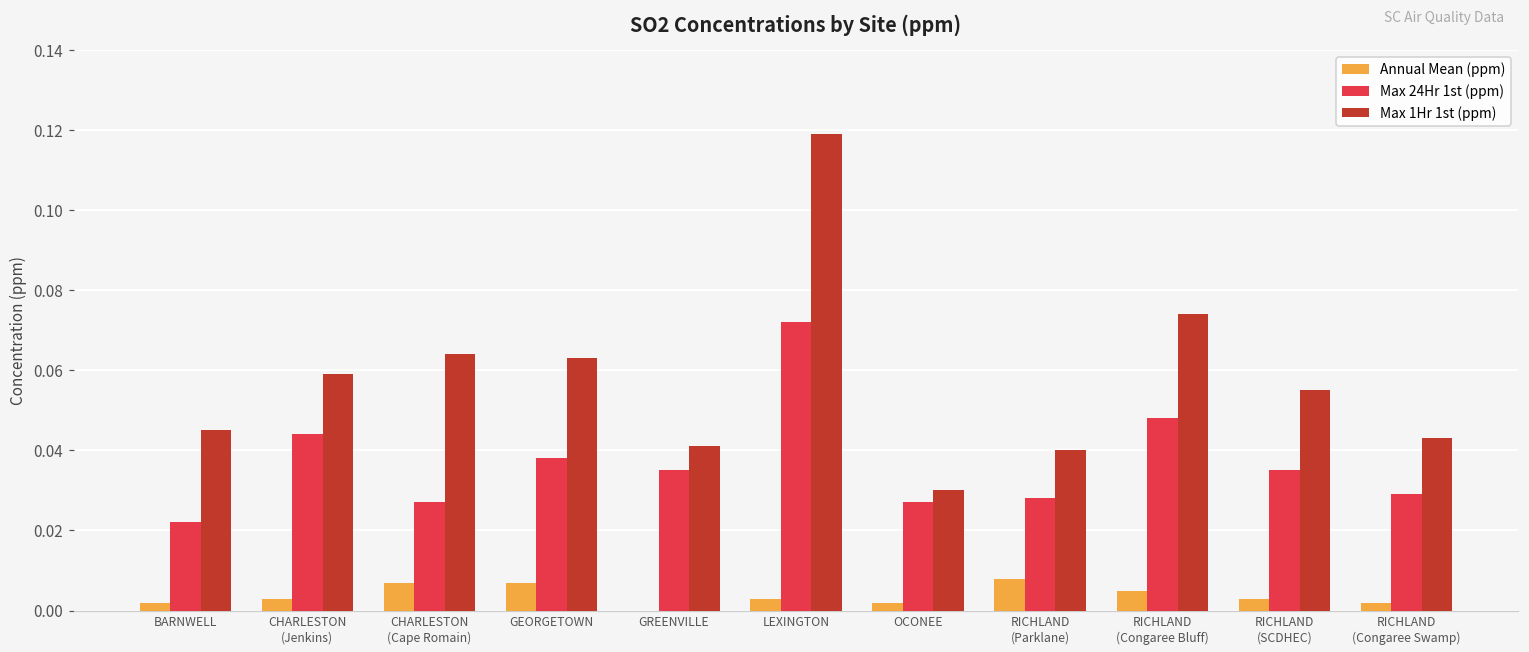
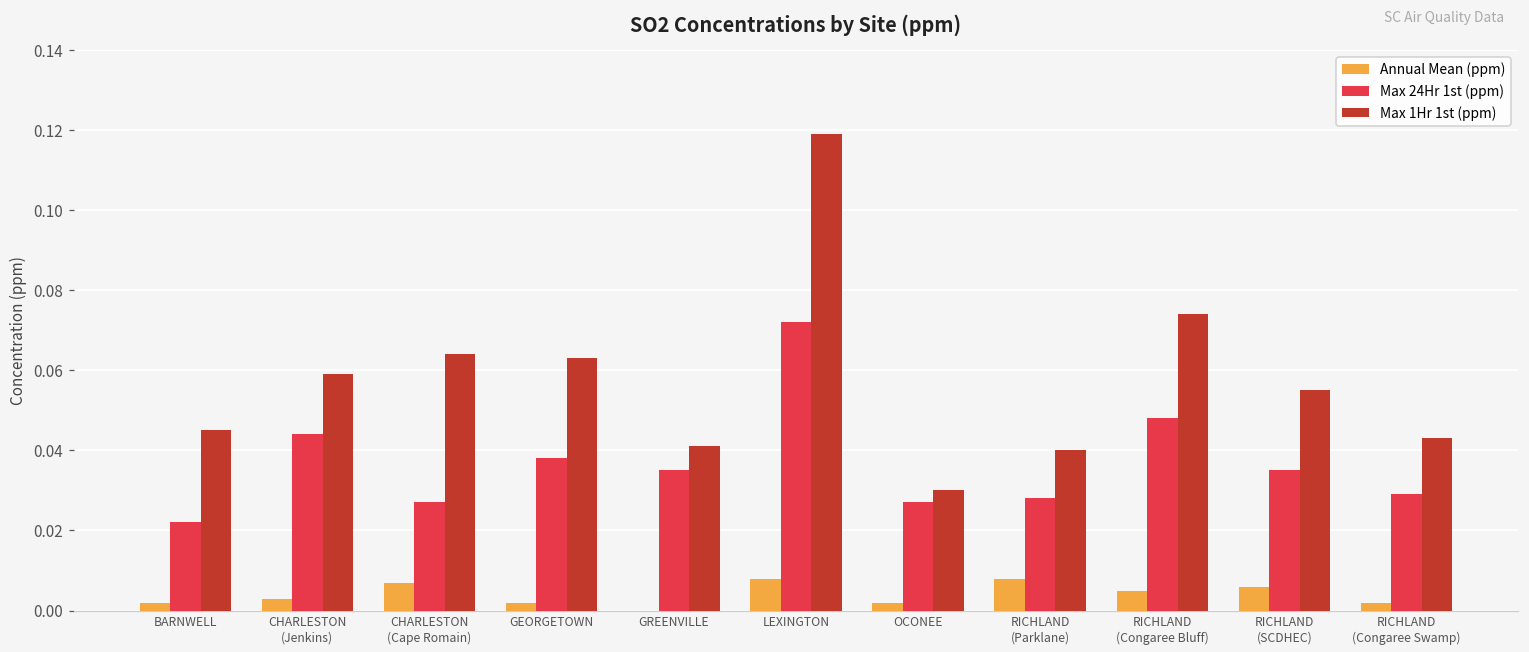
Annual Mean (ppm), GEORGETOWN: 0.007 -> 0.002
Annual Mean (ppm), LEXINGTON: 0.003 -> 0.008
Annual Mean (ppm), RICHLAND (SCDHEC): 0.003 -> 0.006
